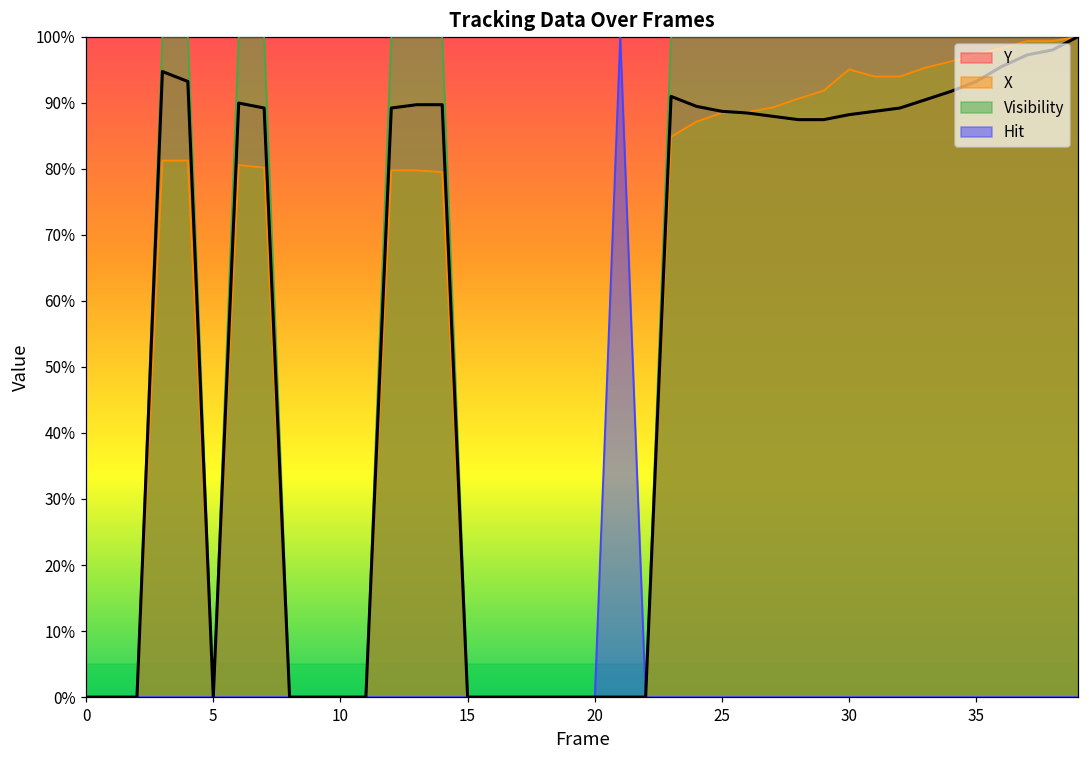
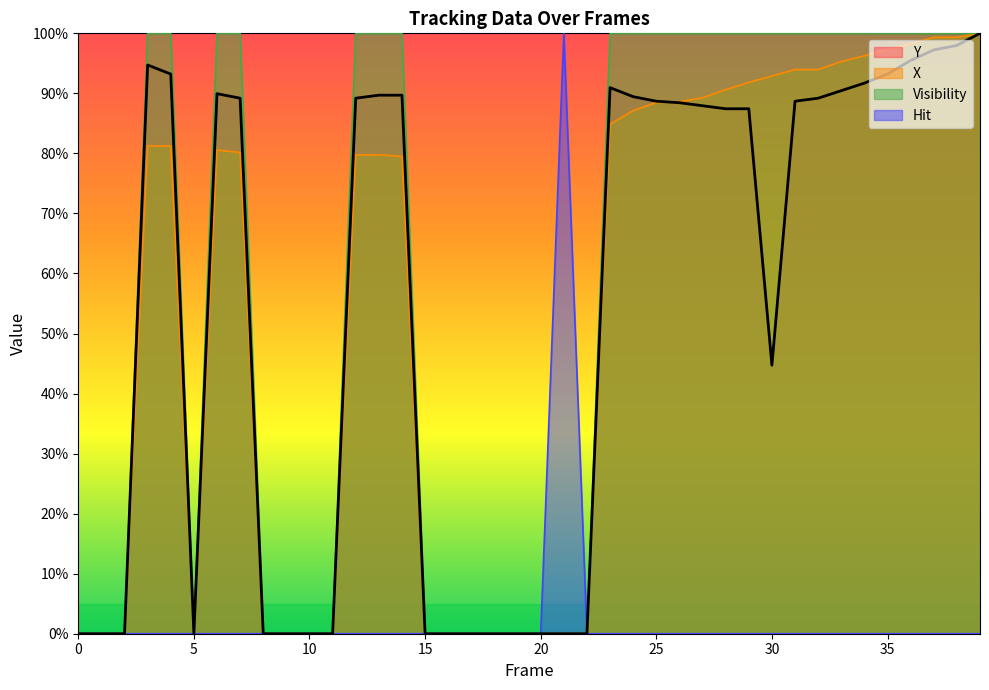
Y, 30: 88% -> 45%
X, 30: 95% -> 93%
